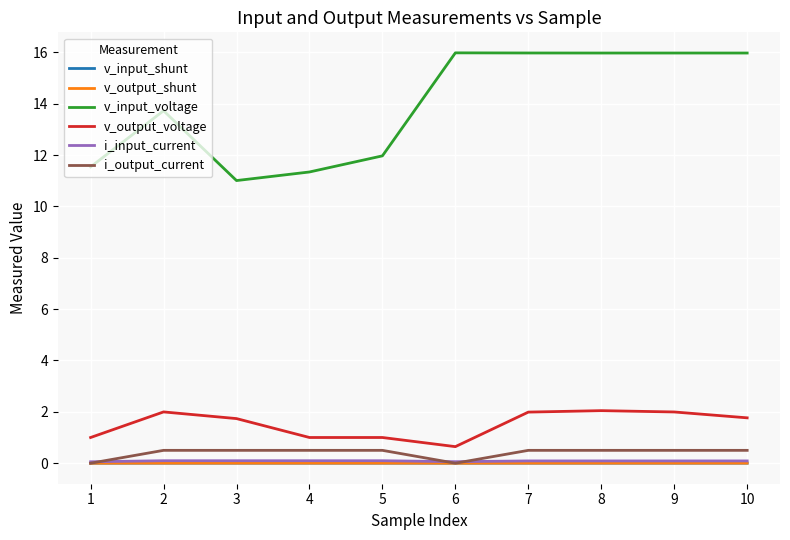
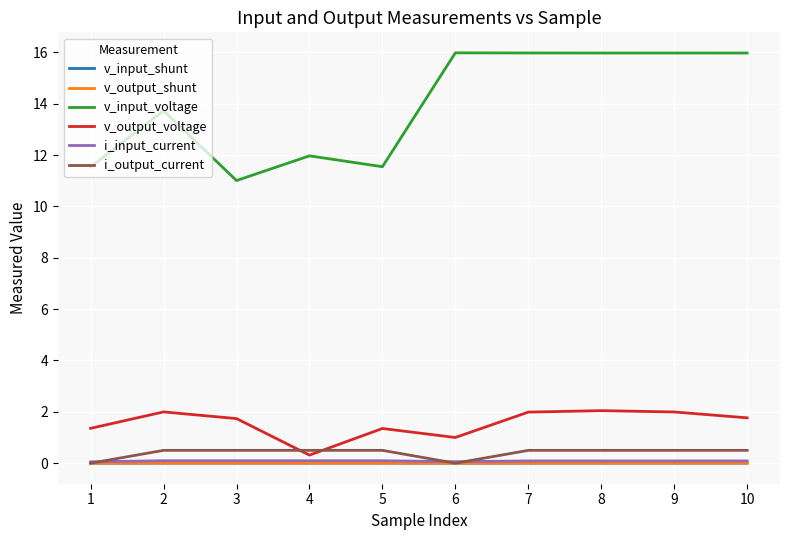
v_output_voltage, 1: 1.0 -> 1.4
v_input_voltage, 4: 11.3 -> 12.0
v_output_voltage, 4: 1.0 -> 0.3
v_input_voltage, 5: 12.0 -> 11.5
v_output_voltage, 5: 1.0 -> 1.4
v_output_voltage, 6: 0.6 -> 1.0
